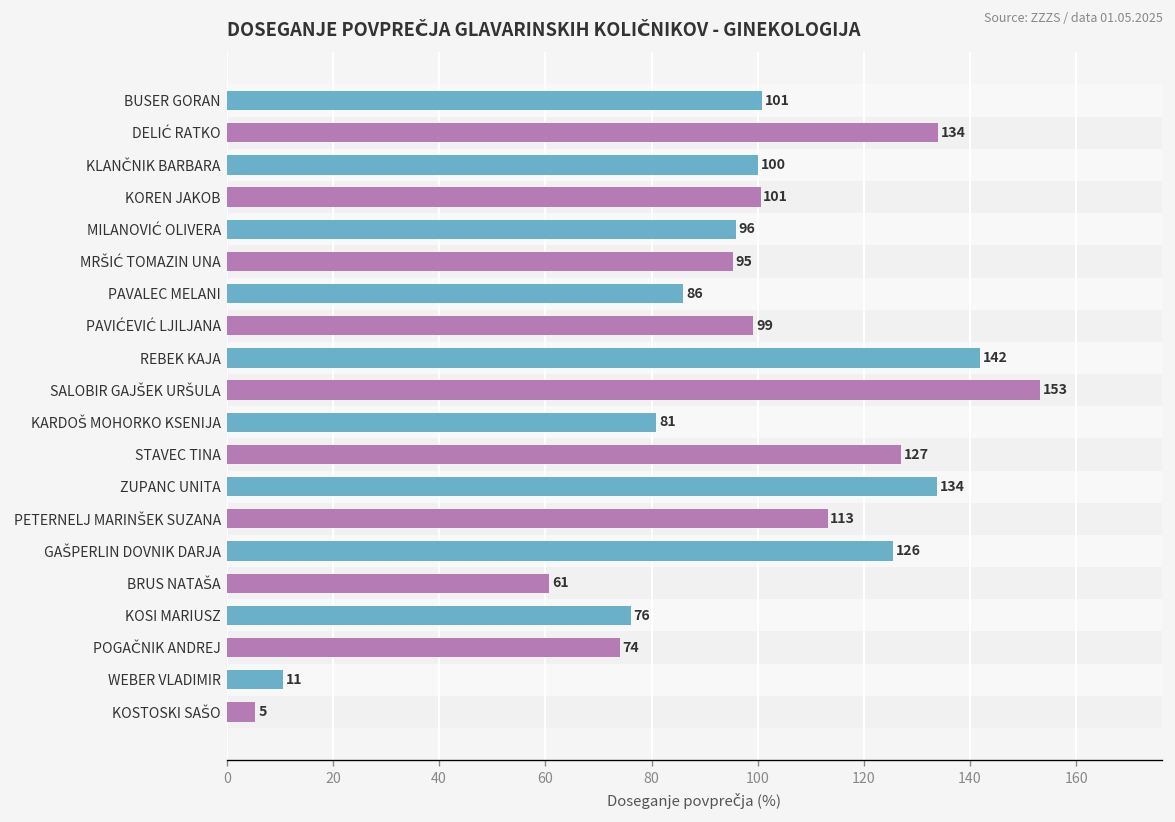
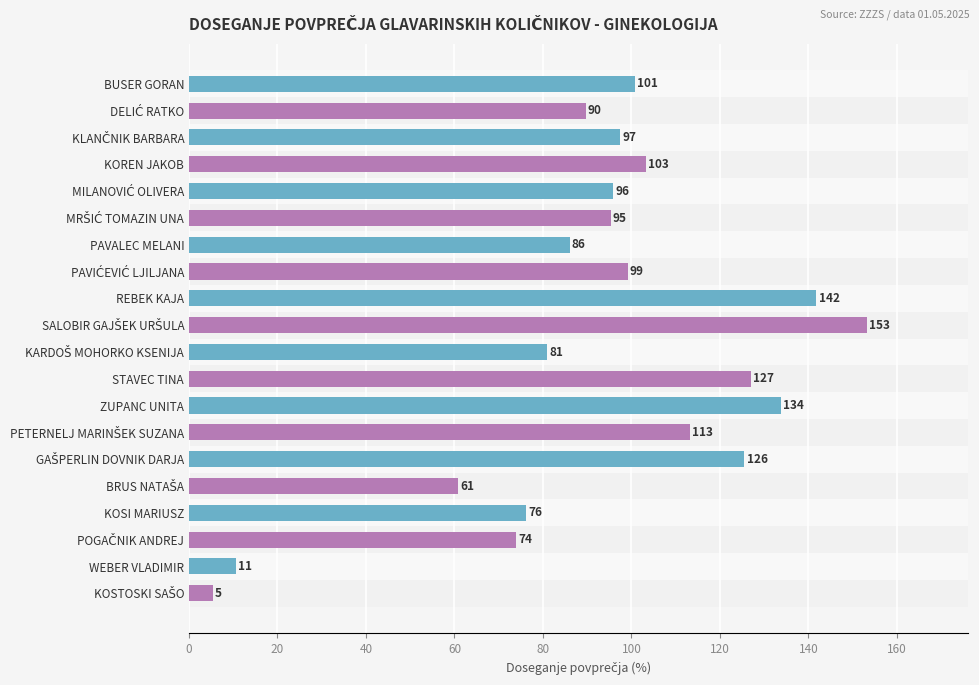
DELIĆ RATKO: 134 -> 90
KLANČNIK BARBARA: 100 -> 97
KOREN JAKOB: 101 -> 103
